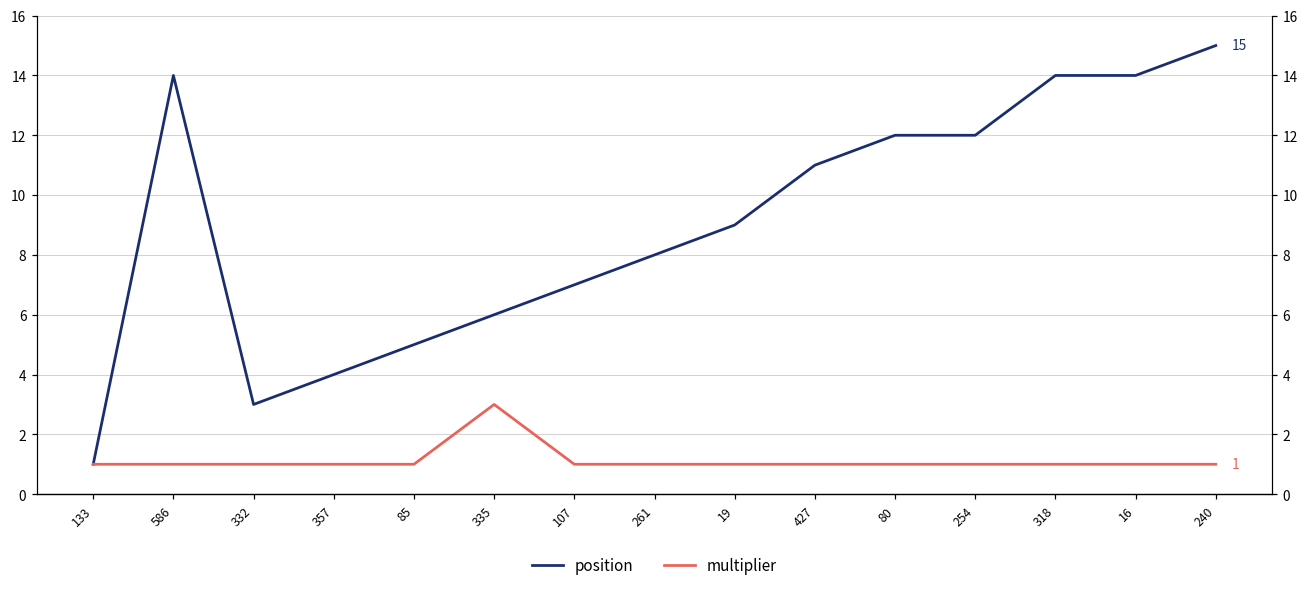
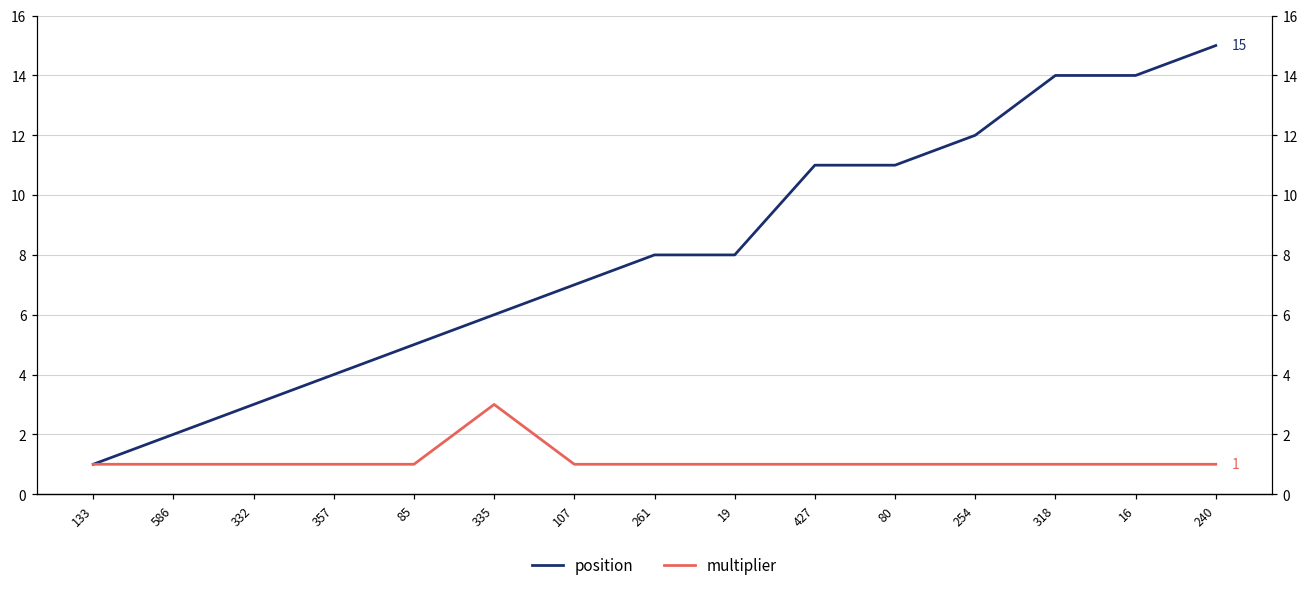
position, 586: 14 -> 2
position, 19: 9 -> 8
position, 80: 12 -> 11
